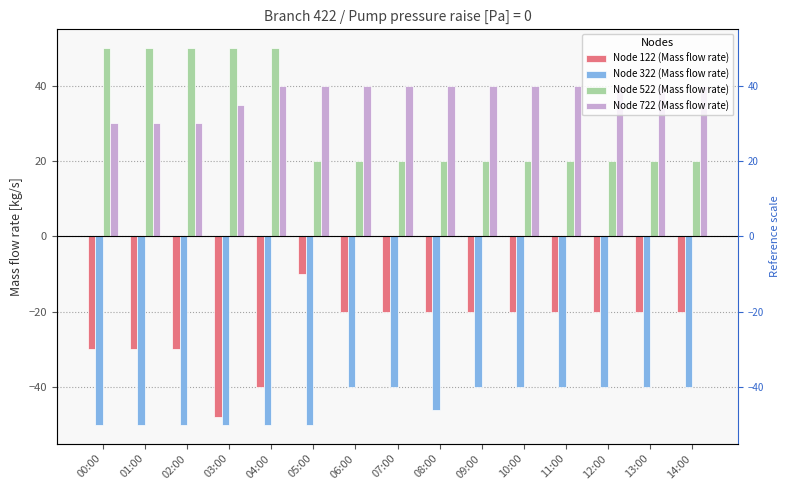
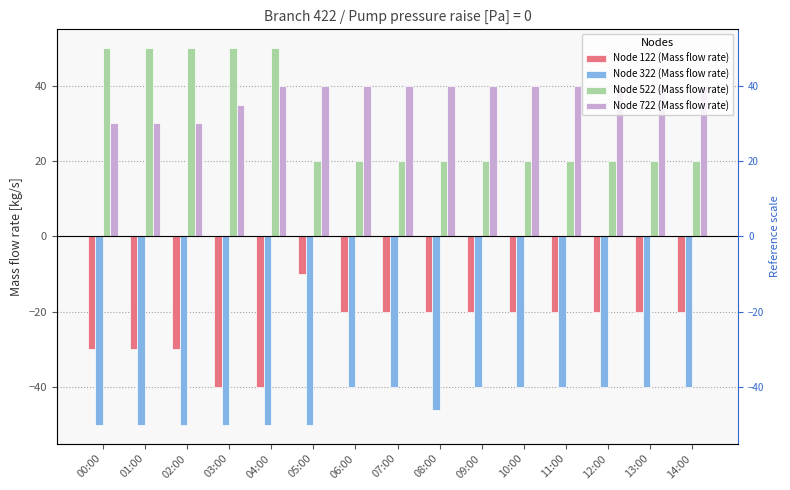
Node 122 (Mass flow rate), 03:00: -48 -> -40
